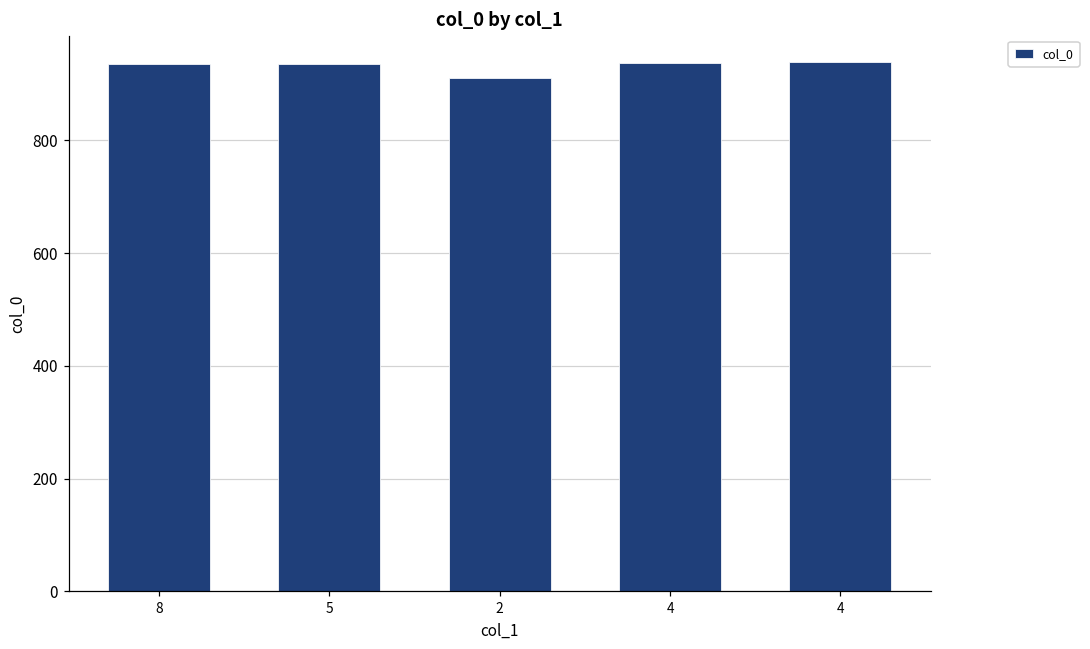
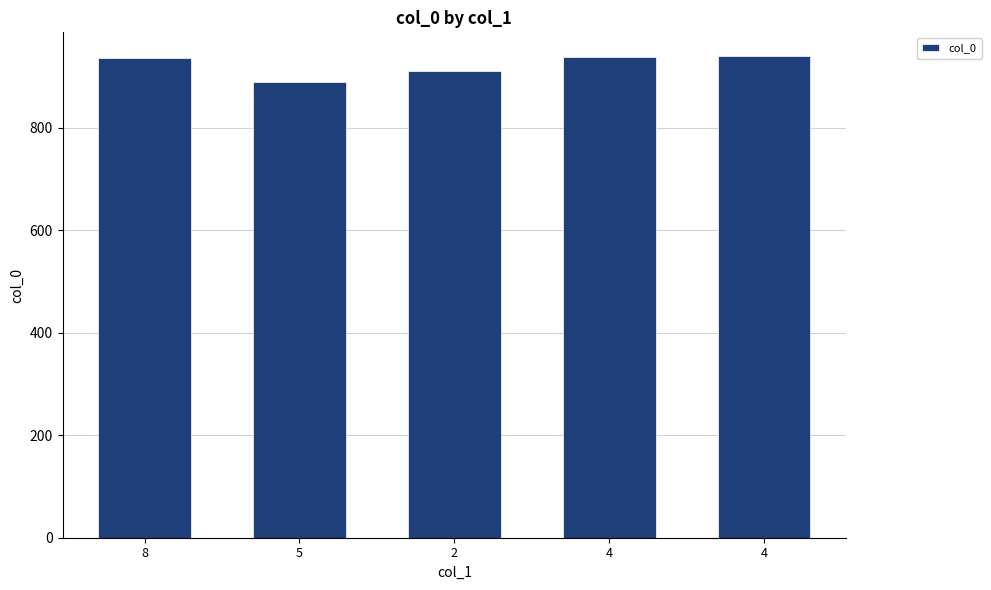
5: 940 -> 890
